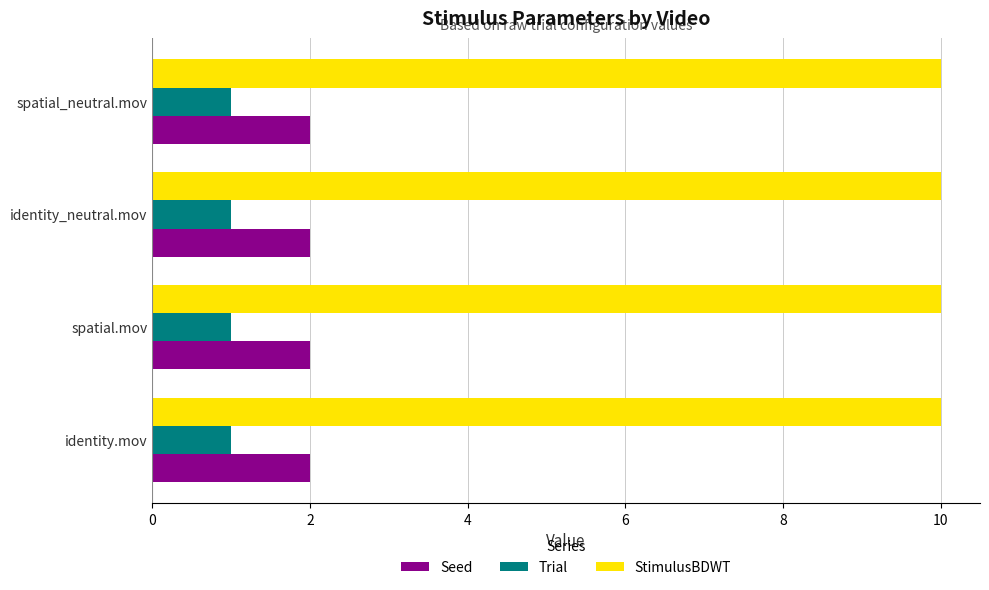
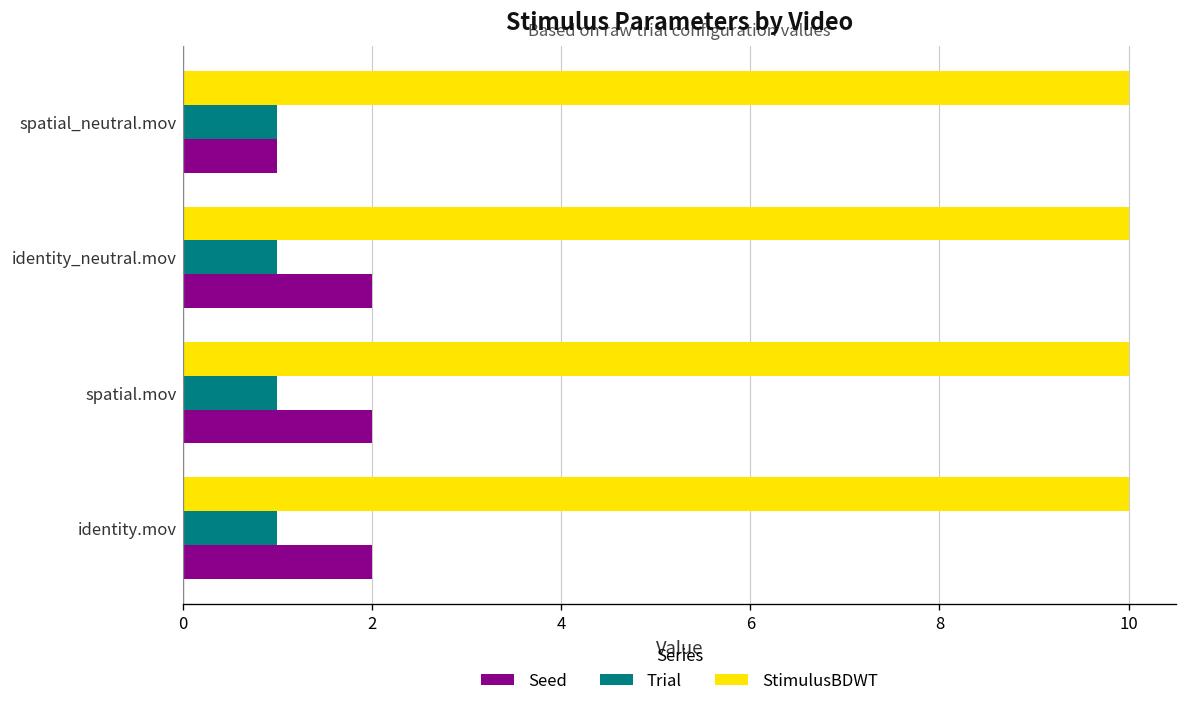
Seed, spatial_neutral.mov: 2 -> 1
